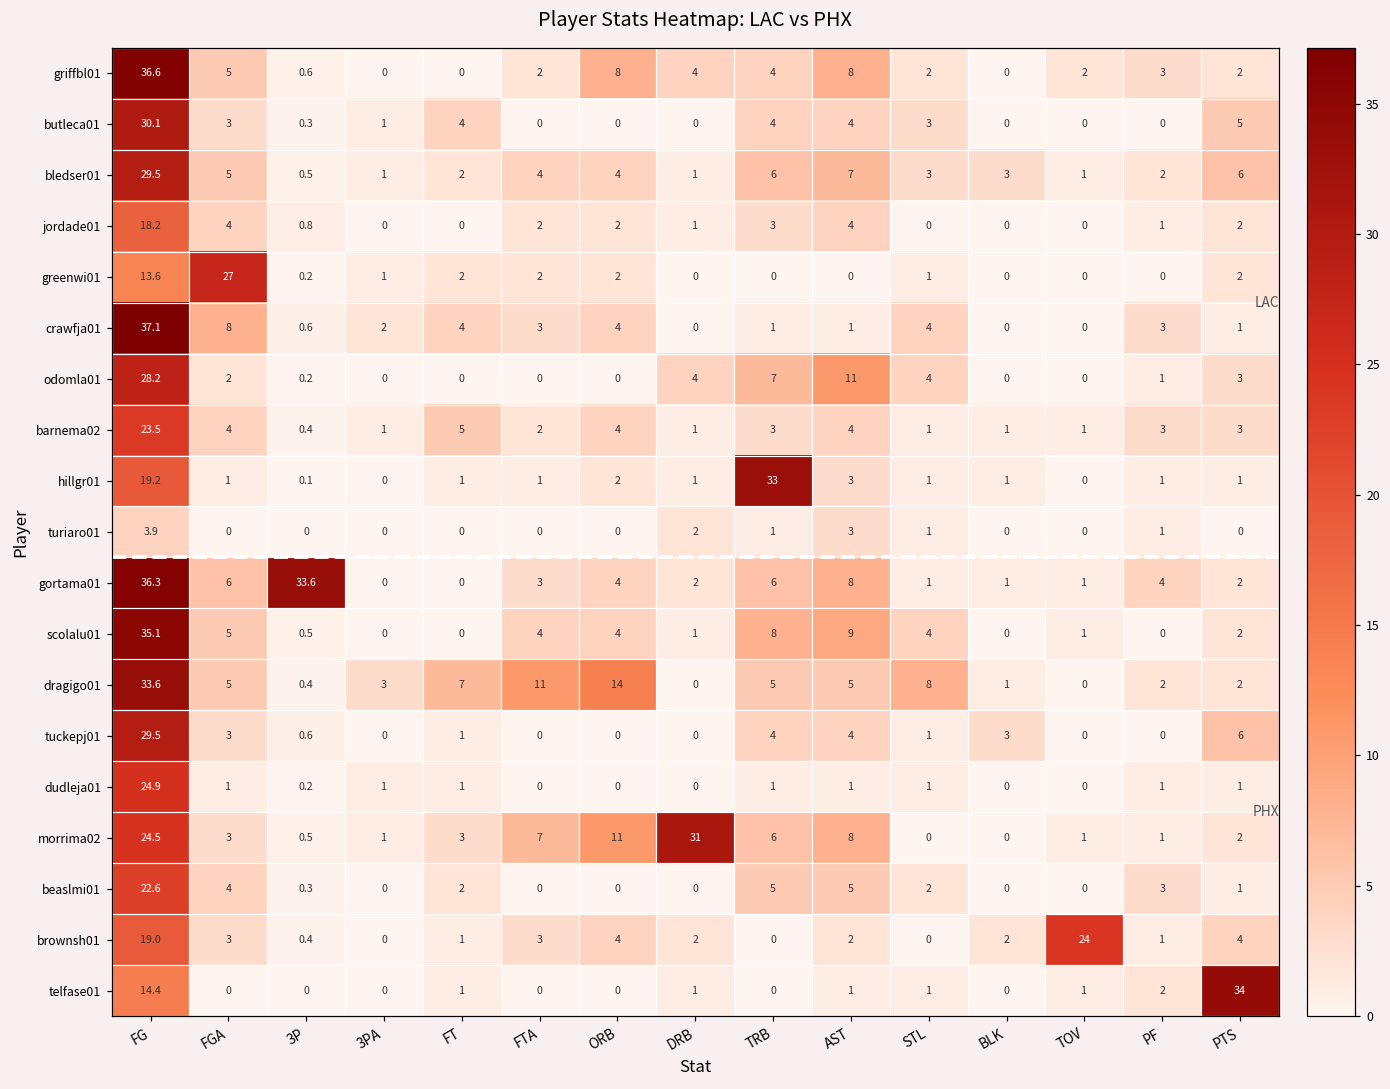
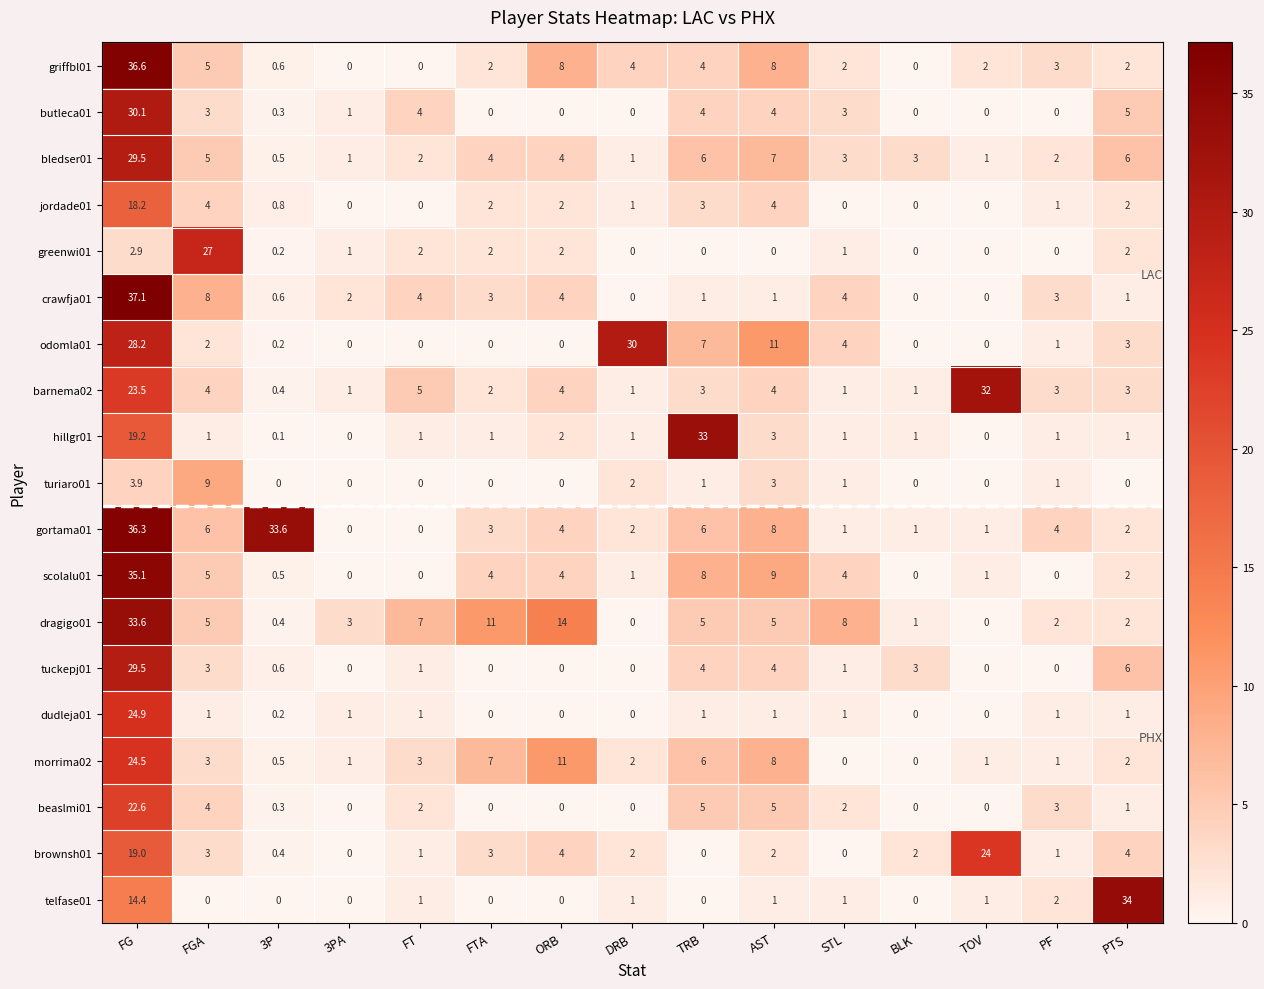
greenwi01, FG: 13.6 -> 2.9
odomla01, DRB: 4 -> 30
barnema02, TOV: 1 -> 32
turiaro01, FGA: 0 -> 9
morrima02, DRB: 31 -> 2
